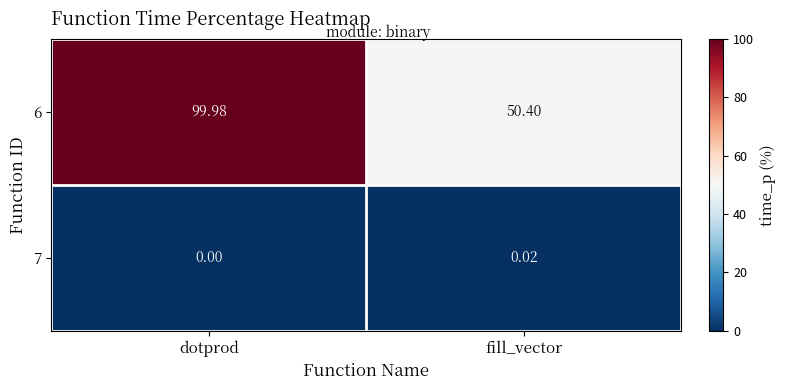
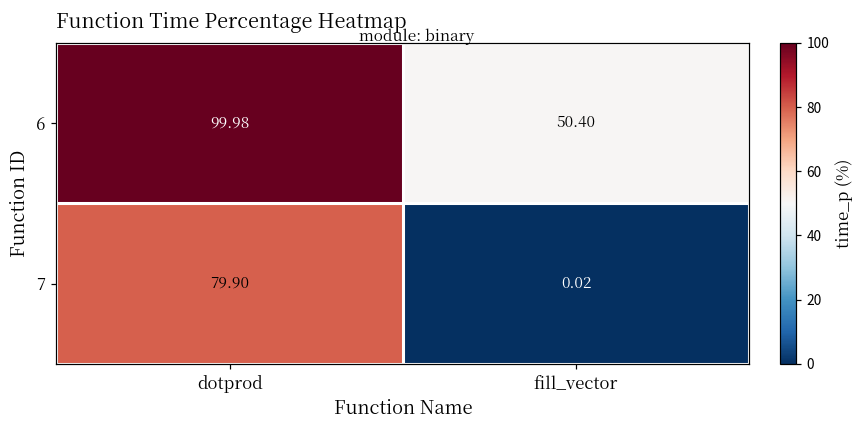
7, dotprod: 0.00 -> 79.90
